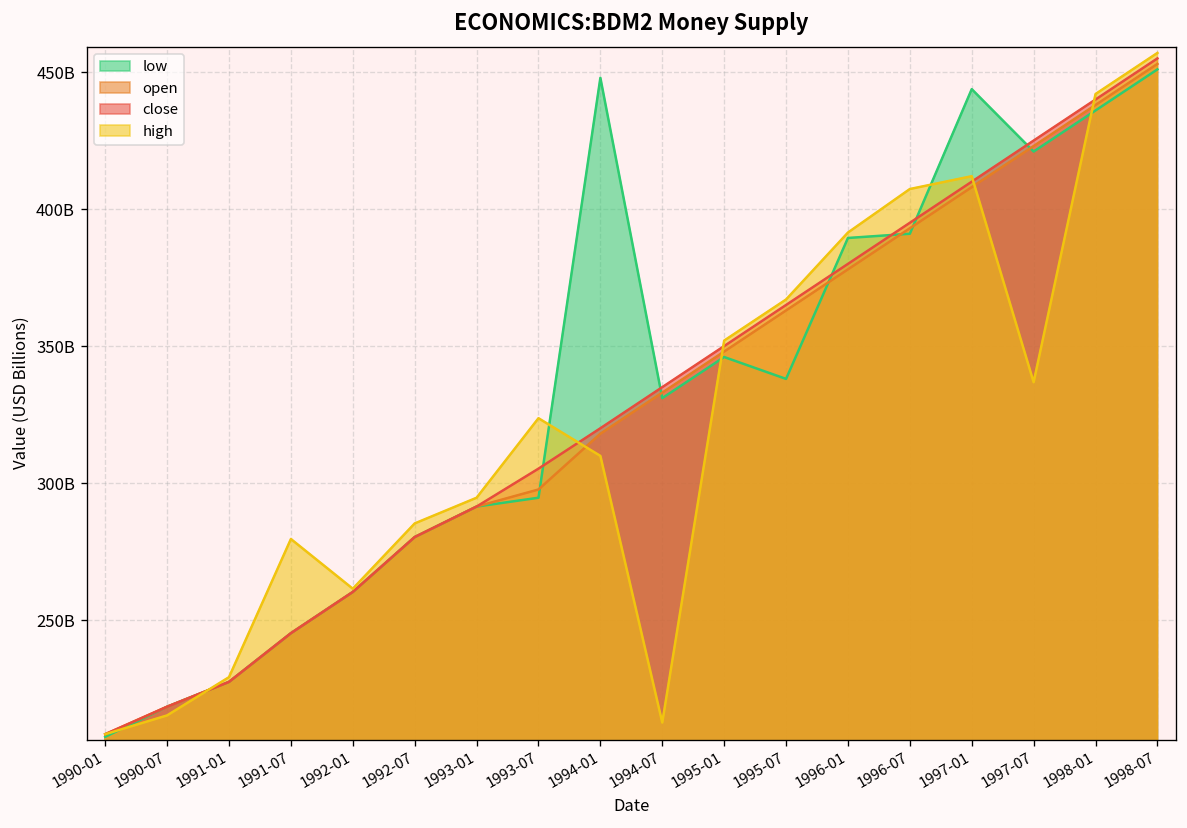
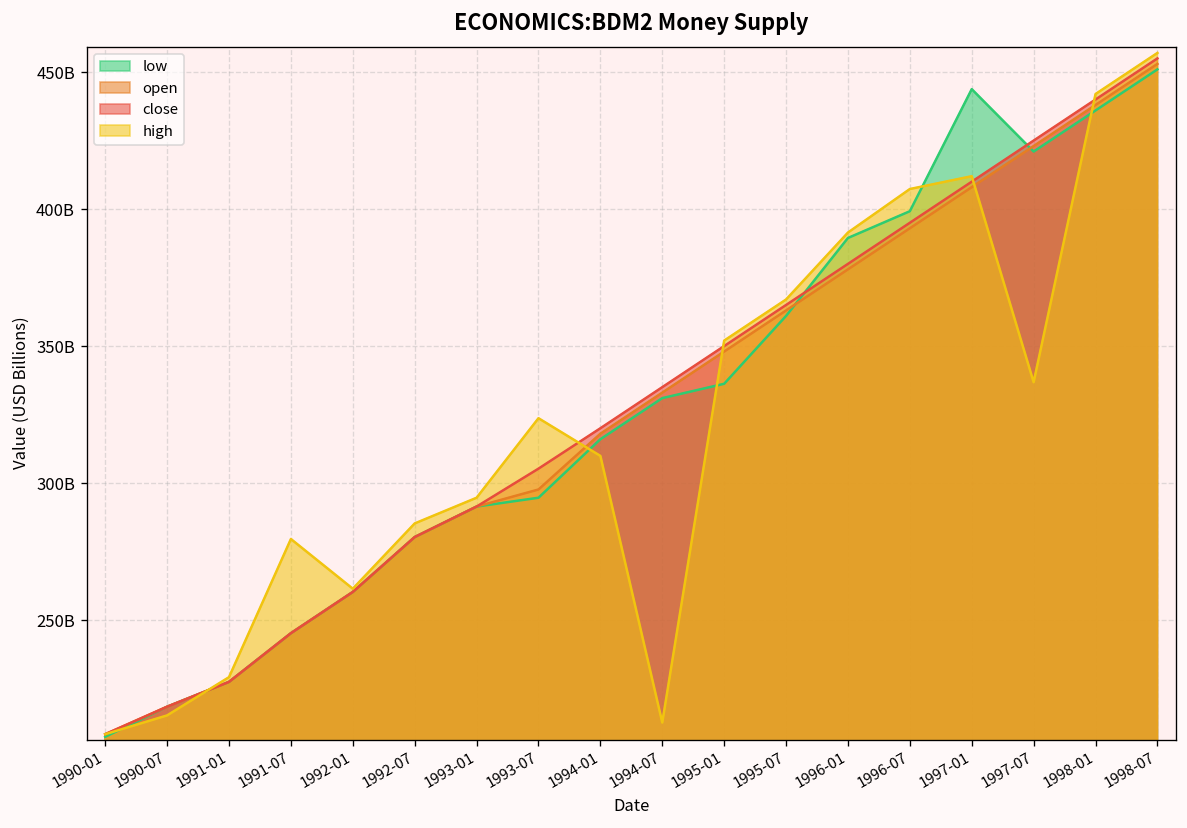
low, 1994-01: 448000000000 -> 316000000000
low, 1995-01: 346000000000 -> 336000000000
low, 1995-07: 338000000000 -> 361000000000
low, 1996-07: 391000000000 -> 399000000000
